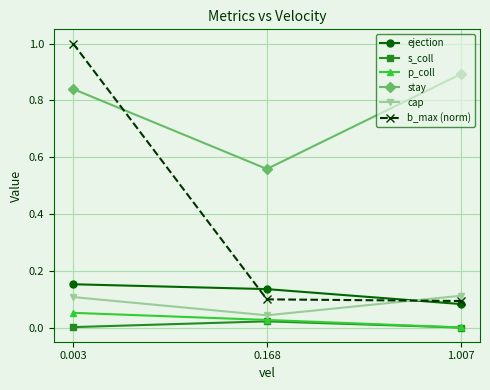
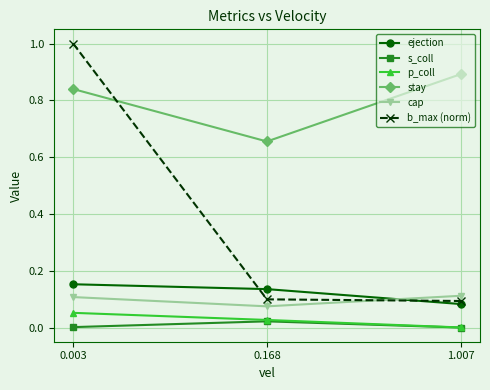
stay, 0.168: 0.56 -> 0.66
cap, 0.168: 0.04 -> 0.08
